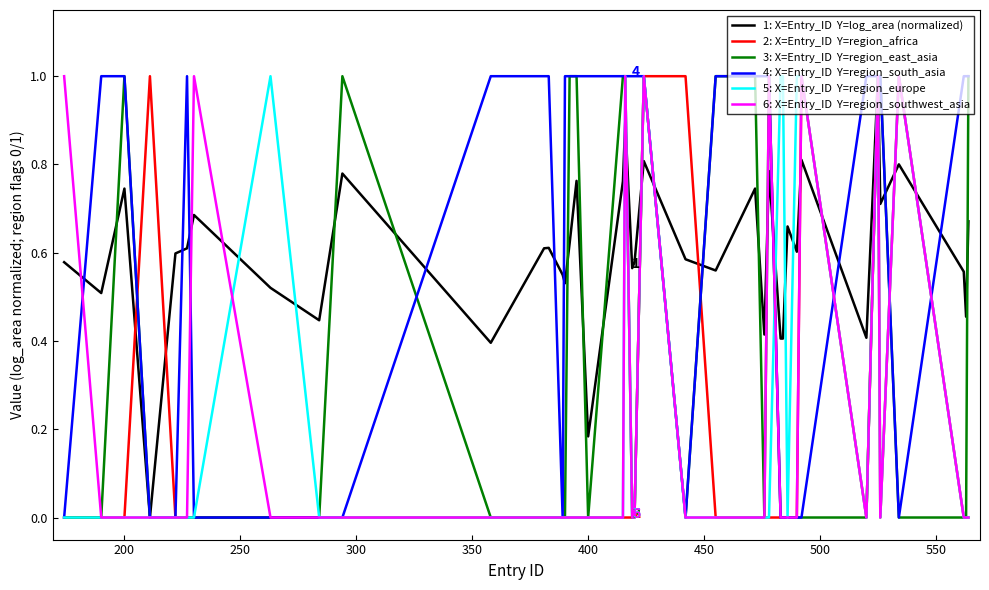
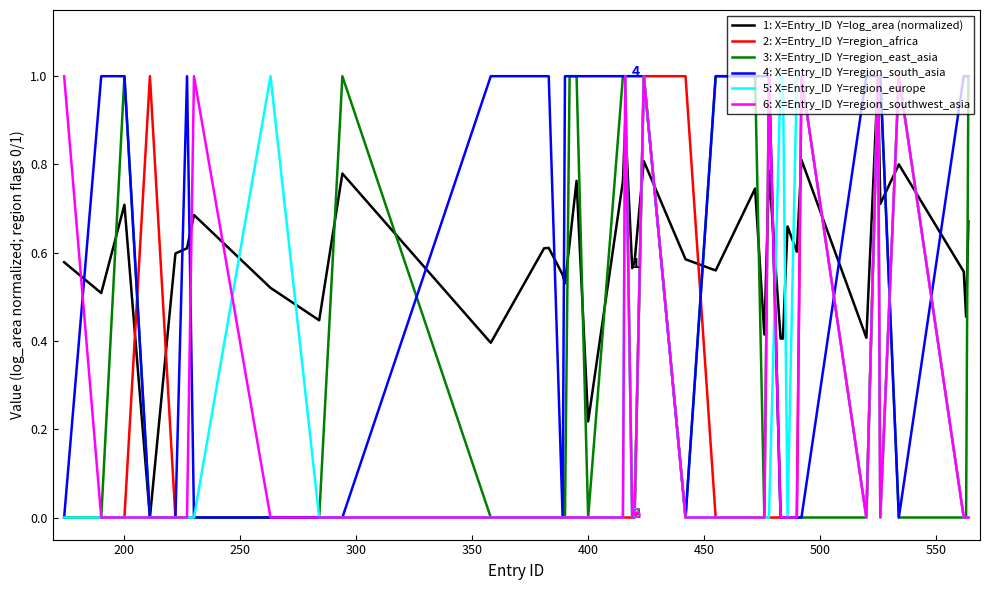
1: X=Entry_ID Y=log_area (normalized), 200: 0.75 -> 0.71
1: X=Entry_ID Y=log_area (normalized), 400: 0.18 -> 0.22
